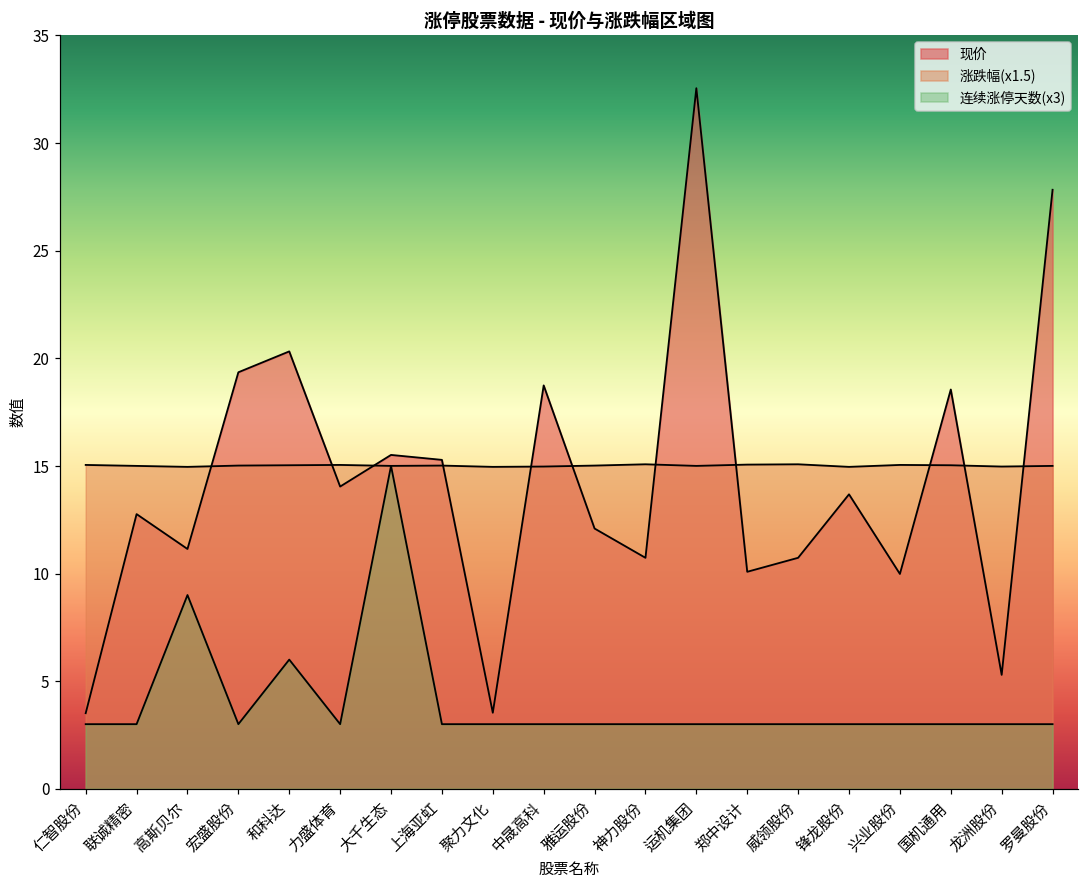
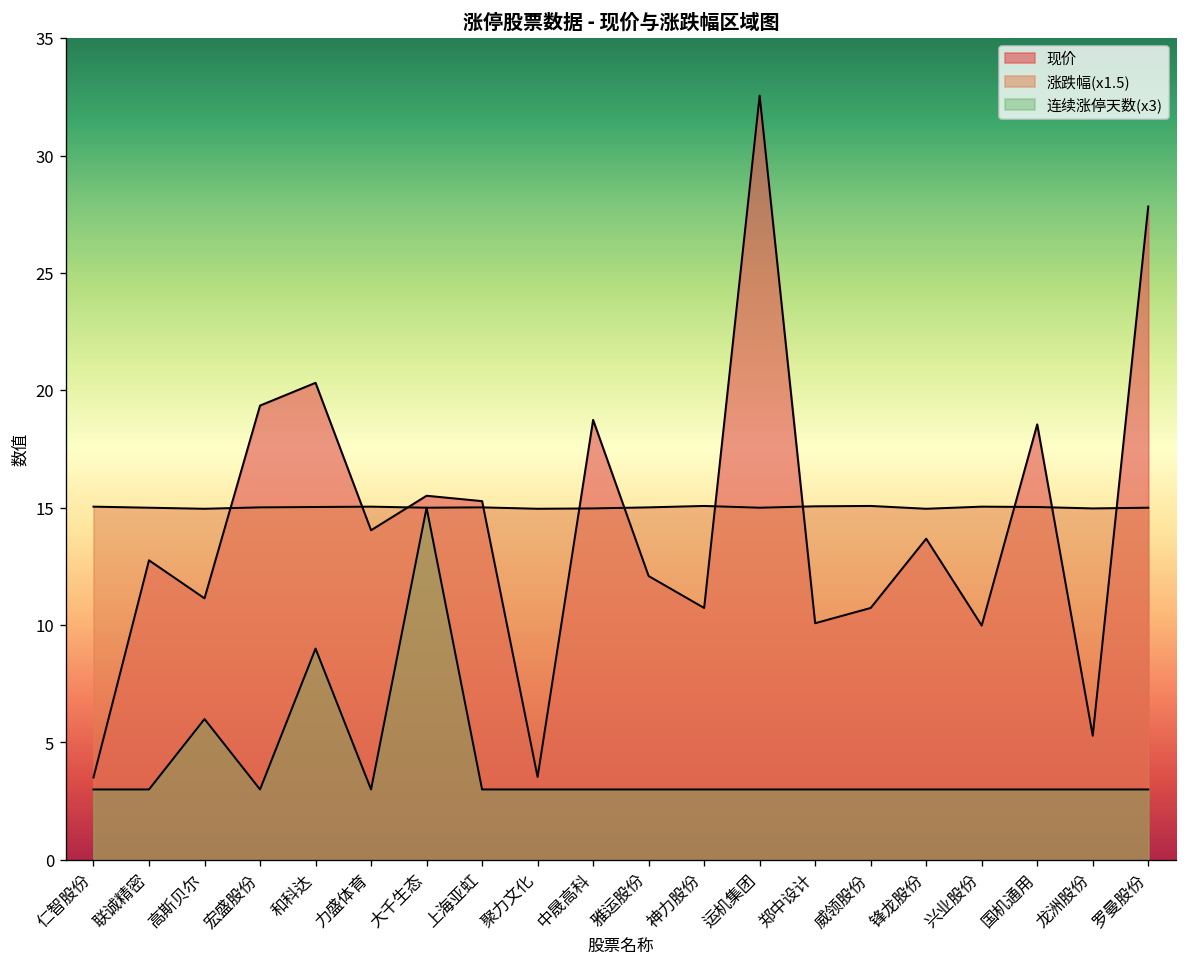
连续涨停天数(x3), 高斯贝尔: 9.0 -> 6.0
连续涨停天数(x3), 和科达: 6.0 -> 9.0
